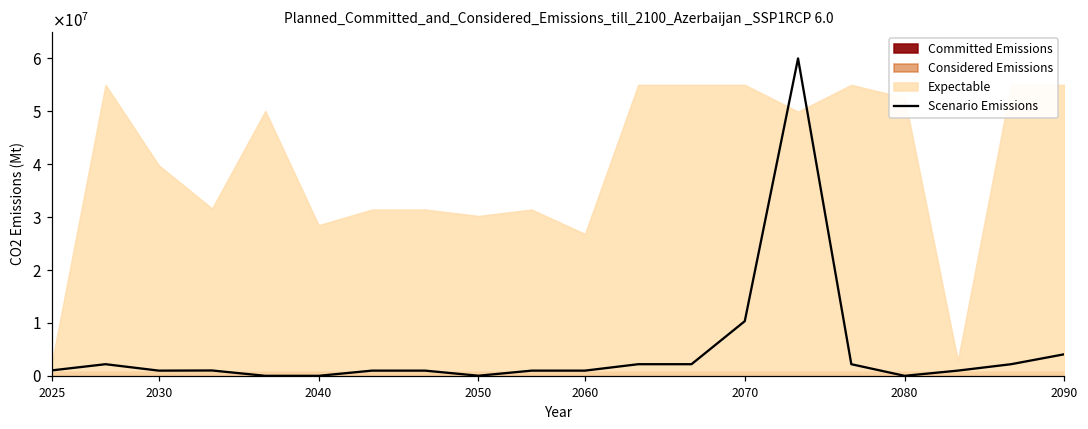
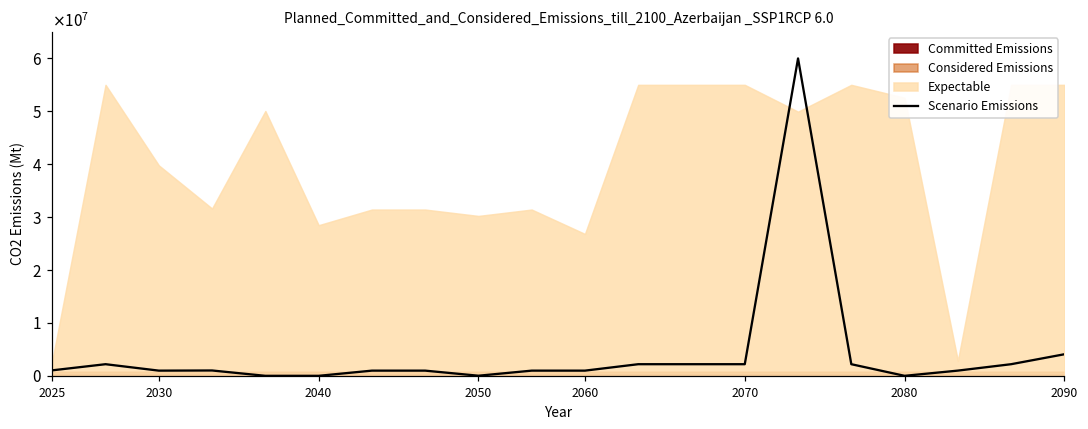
Scenario Emissions, 2070: 10000000 -> 2000000
